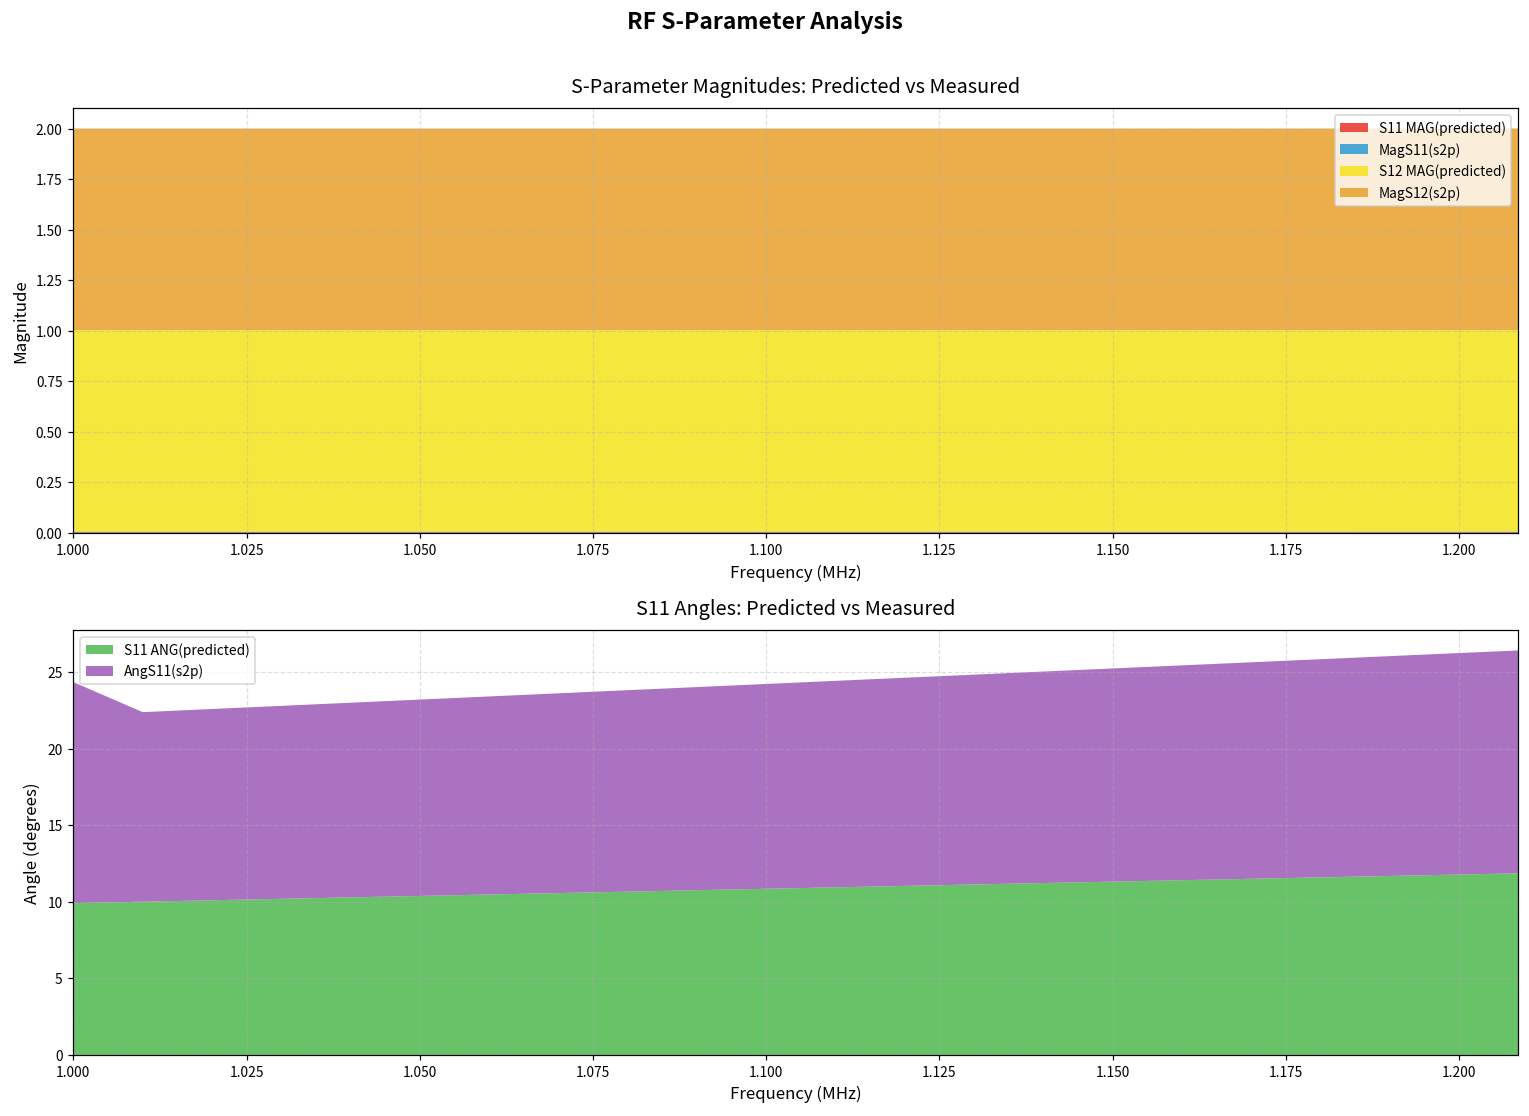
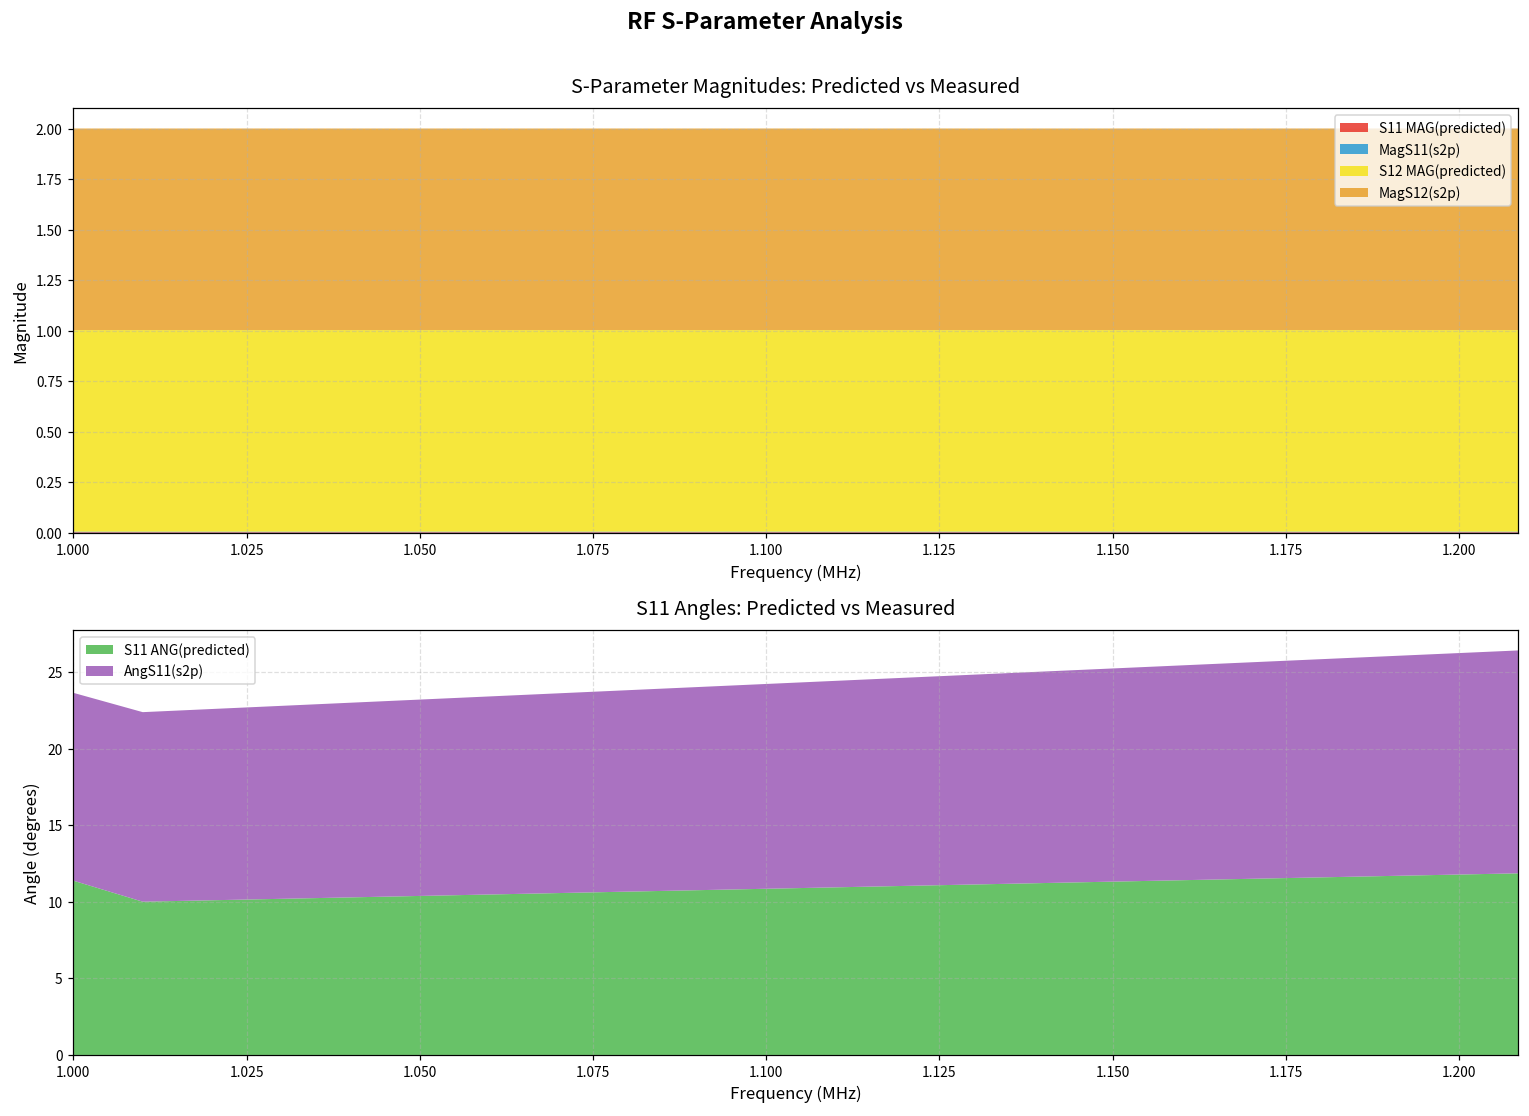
S11 Angles: Predicted vs Measured, S11 ANG(predicted), 1.000: 9.9 -> 11.4
S11 Angles: Predicted vs Measured, AngS11(s2p), 1.000: 14.4 -> 12.3
